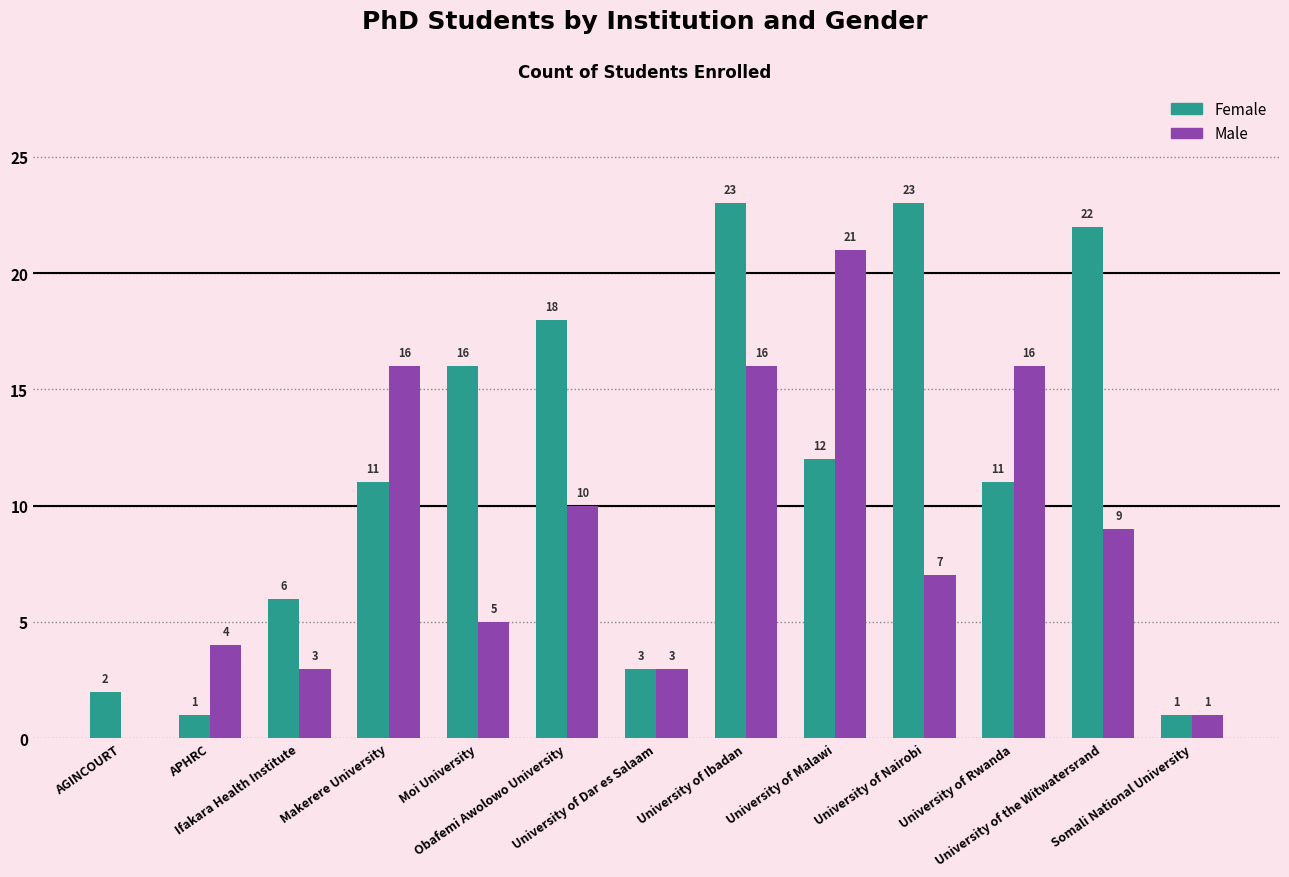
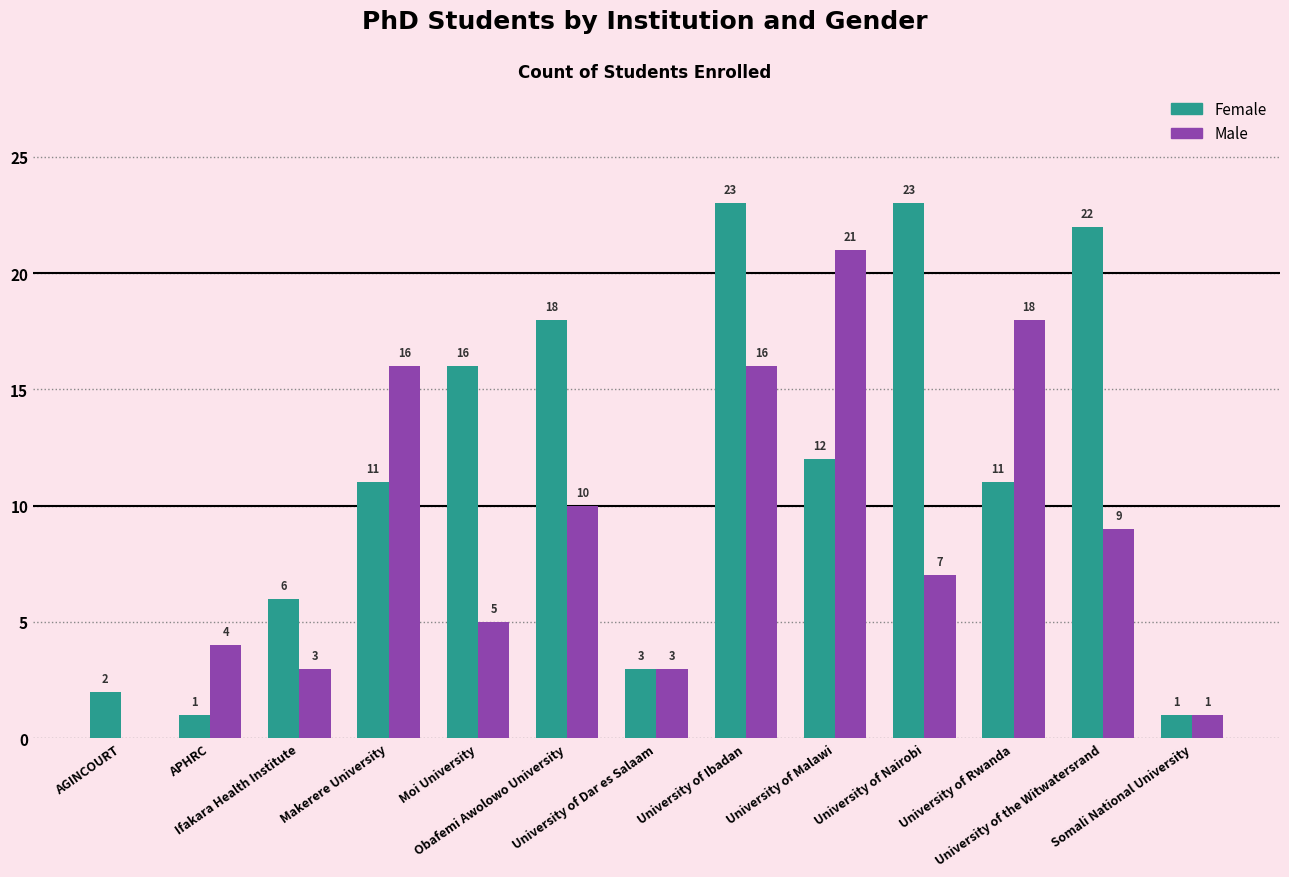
Male, University of Rwanda: 16 -> 18
